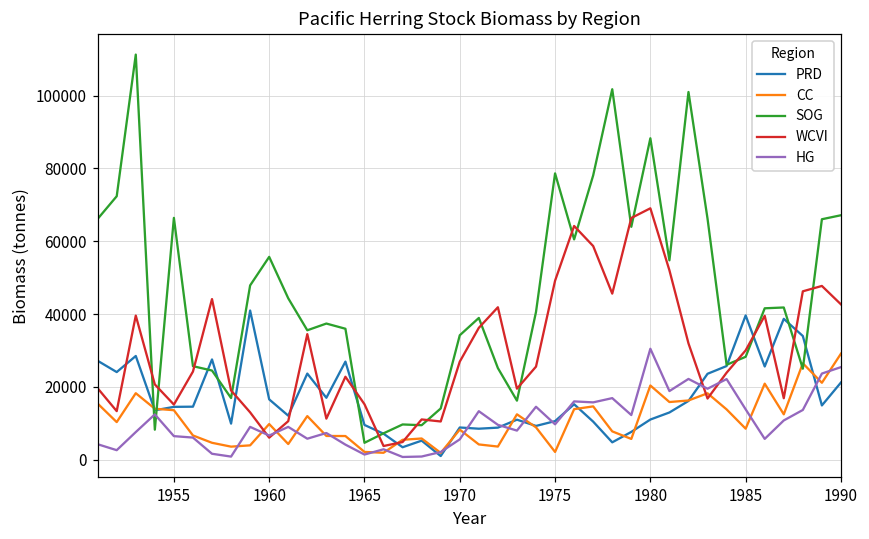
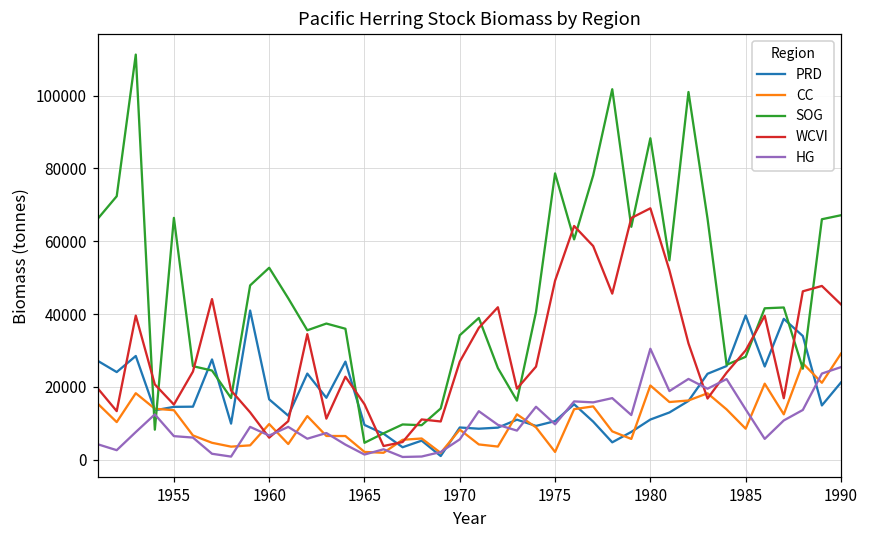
SOG, 1960: 56000 -> 53000
